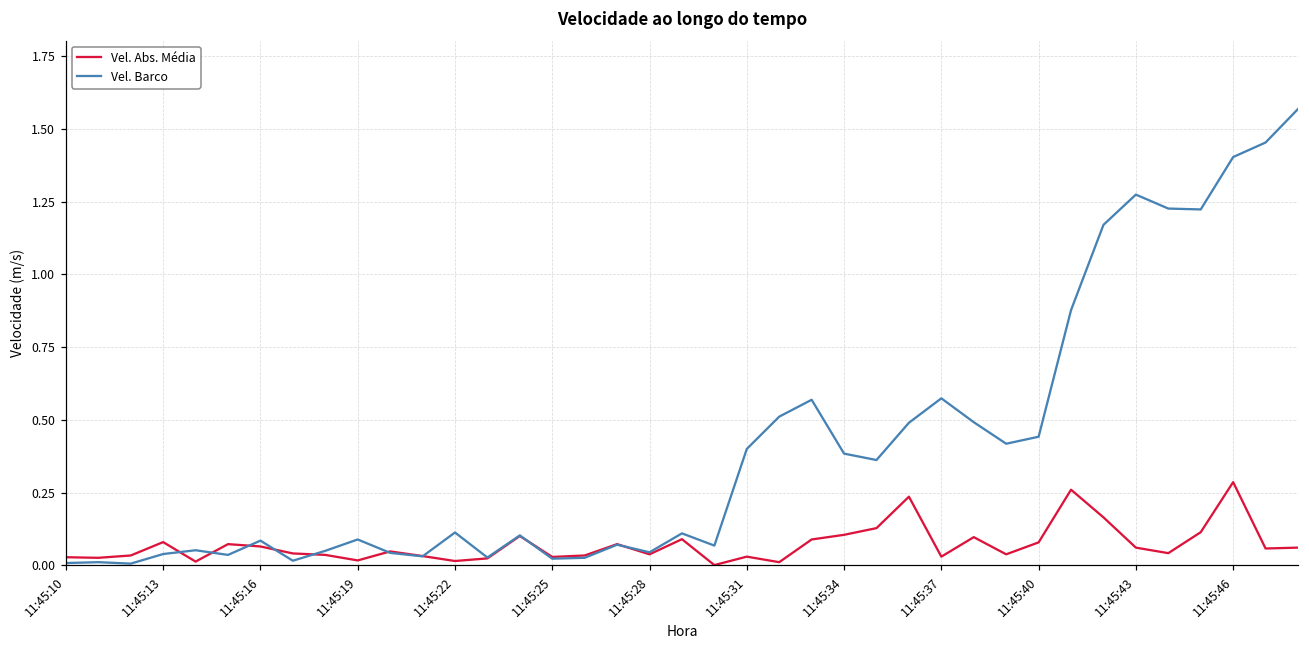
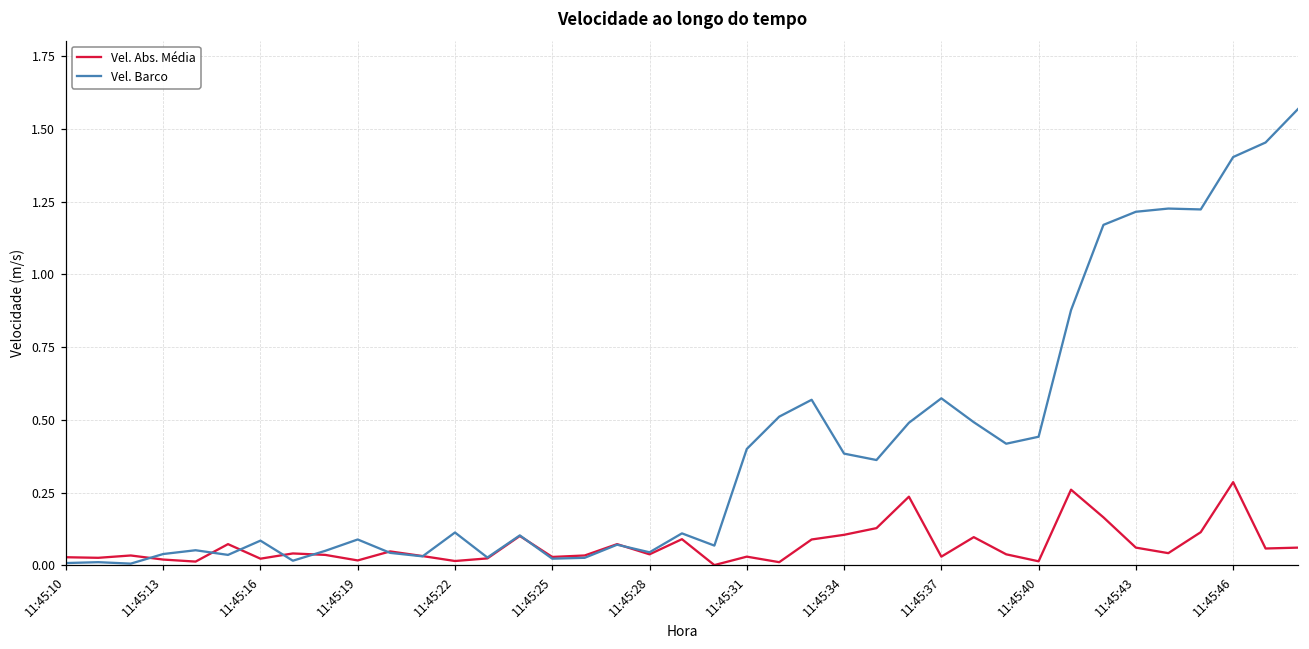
Vel. Abs. Média, 11:45:13: 0.08 -> 0.02
Vel. Abs. Média, 11:45:16: 0.07 -> 0.02
Vel. Abs. Média, 11:45:40: 0.08 -> 0.01
Vel. Barco, 11:45:43: 1.27 -> 1.22
